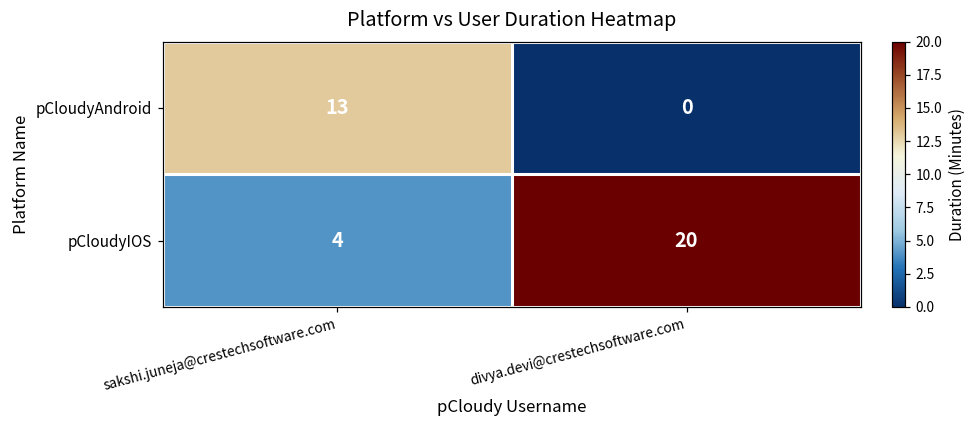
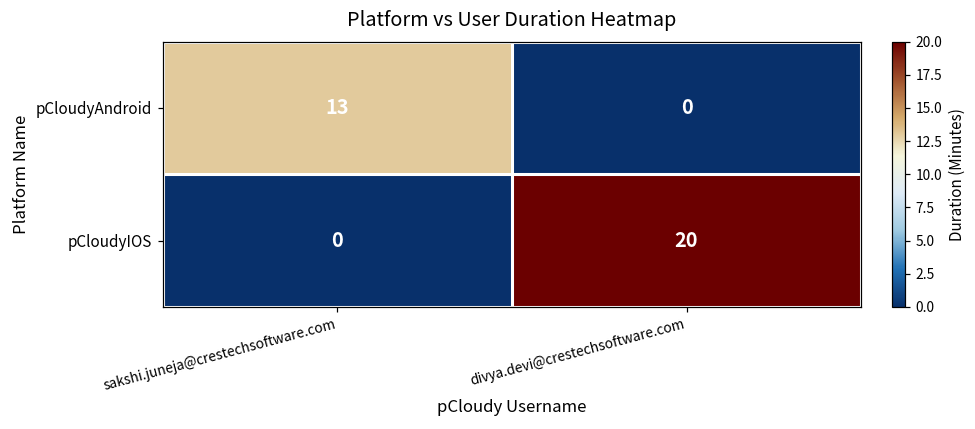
pCloudyIOS, sakshi.juneja@crestechsoftware.com: 4 -> 0
